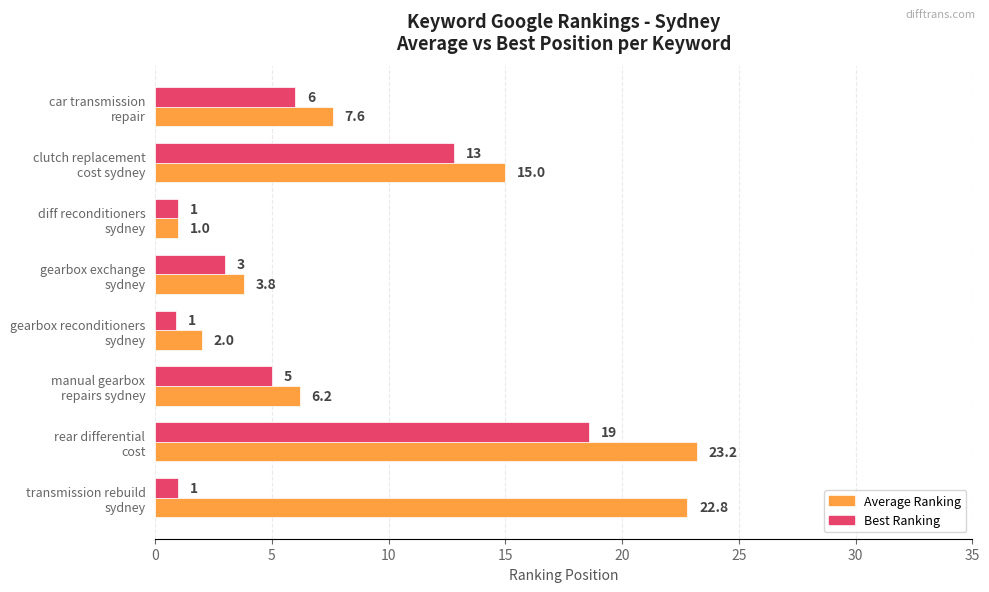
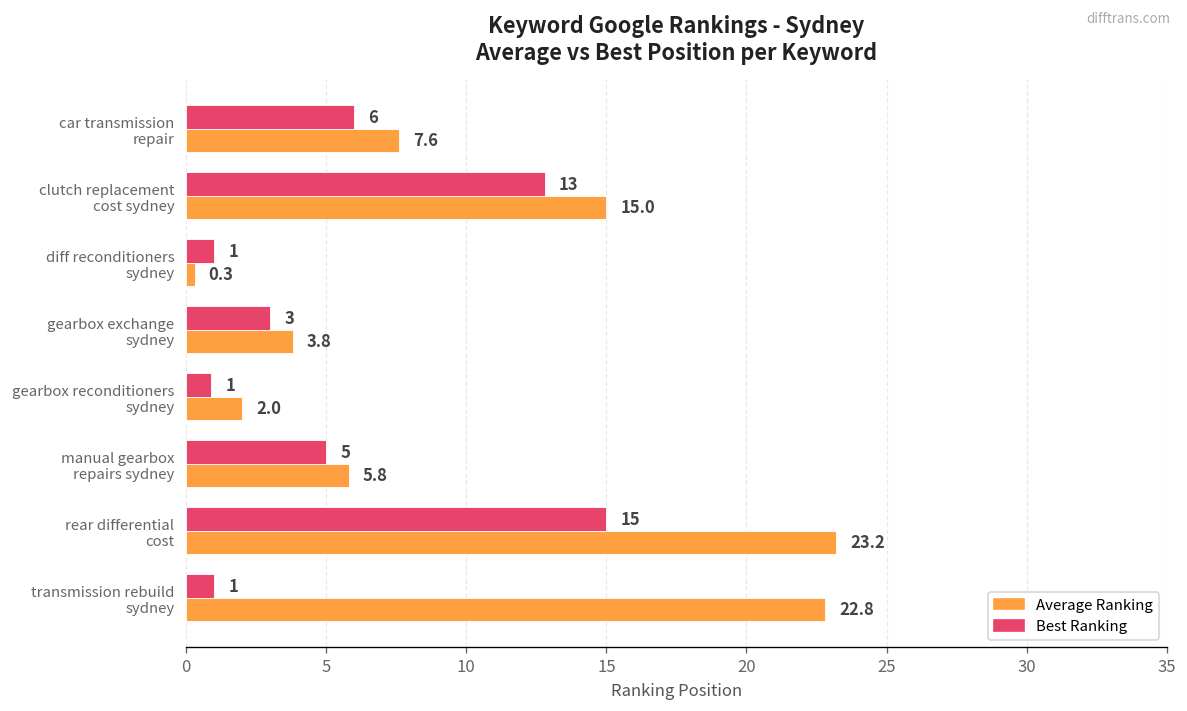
Average Ranking, diff reconditioners sydney: 1.0 -> 0.3
Average Ranking, manual gearbox repairs sydney: 6.2 -> 5.8
Best Ranking, rear differential cost: 19 -> 15
